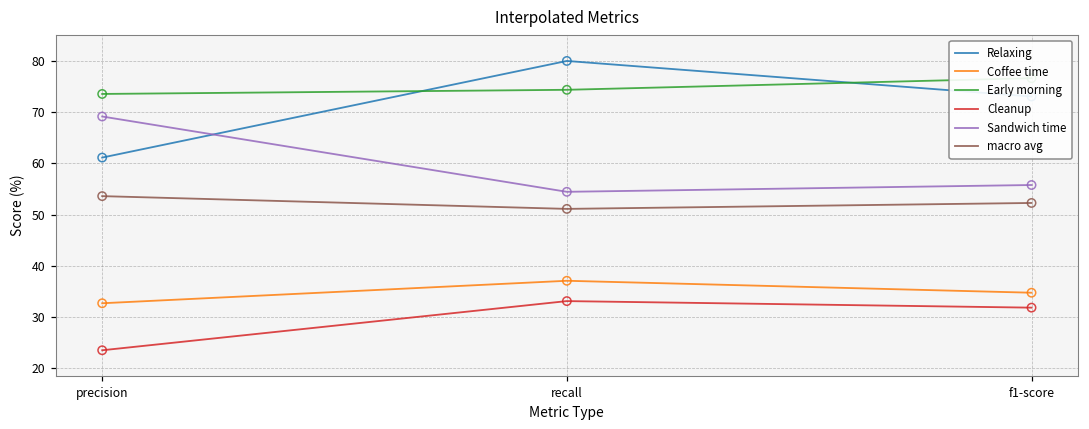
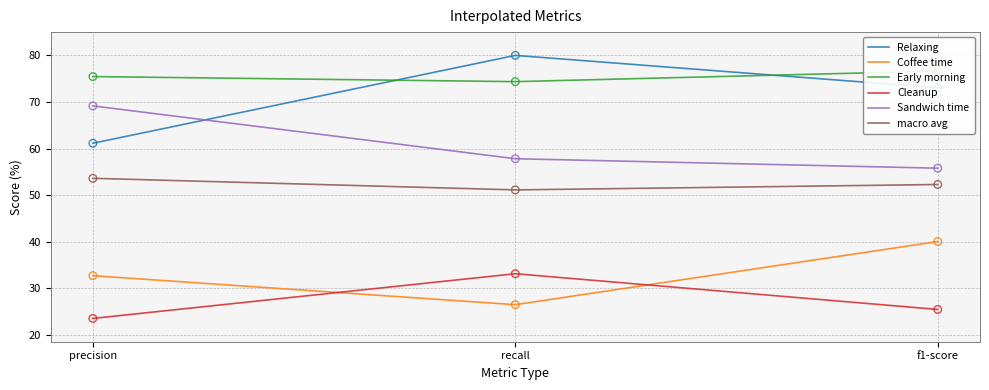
Early morning, precision: 74 -> 75
Coffee time, recall: 37 -> 27
Sandwich time, recall: 54 -> 58
Coffee time, f1-score: 35 -> 40
Cleanup, f1-score: 32 -> 25
